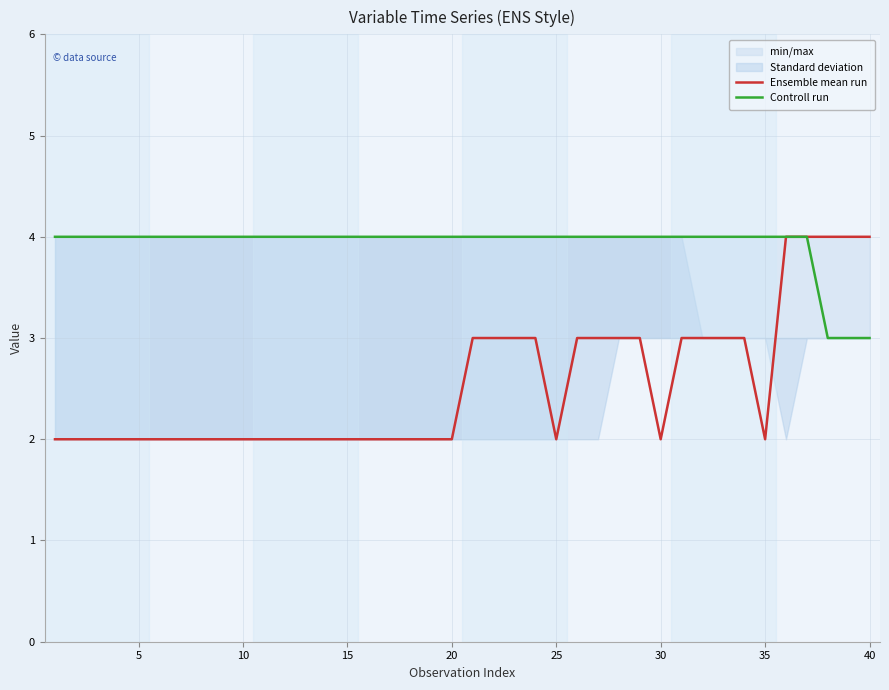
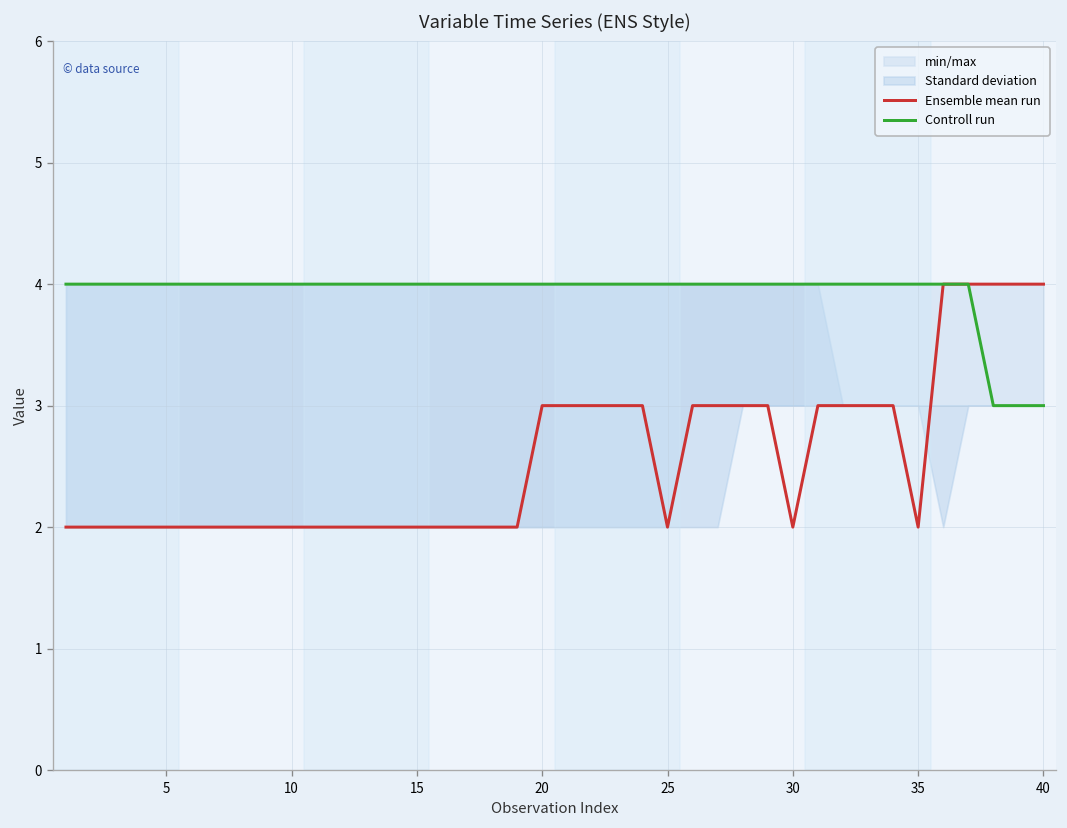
Ensemble mean run, 20: 2 -> 3
